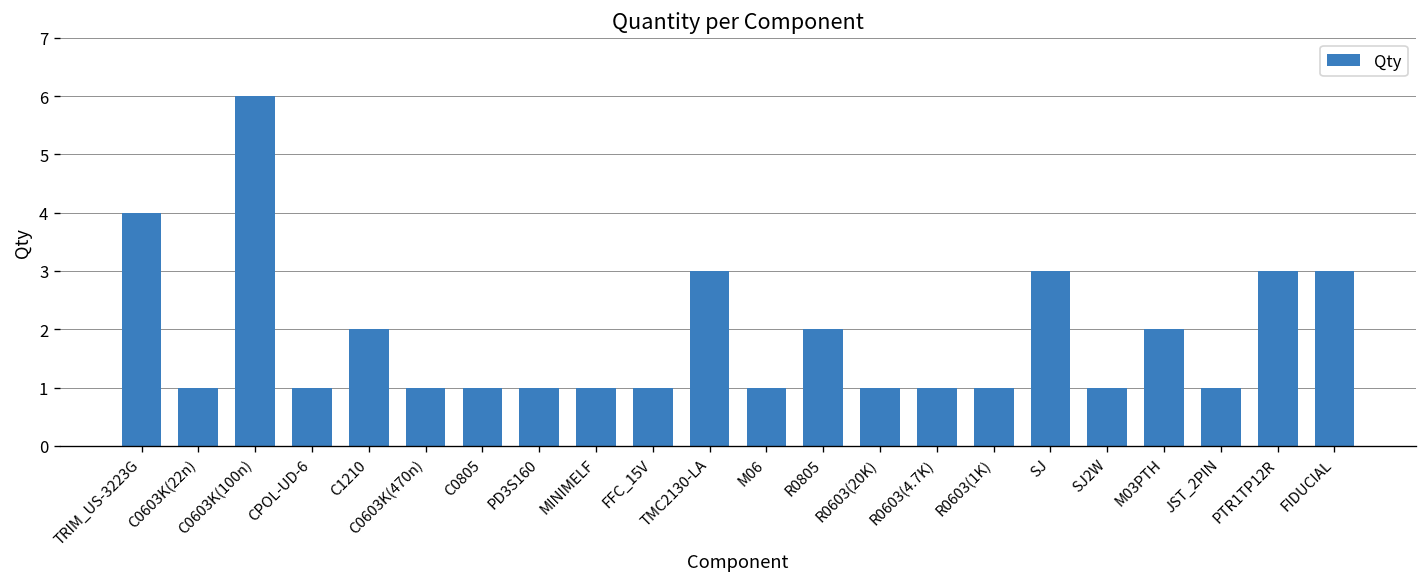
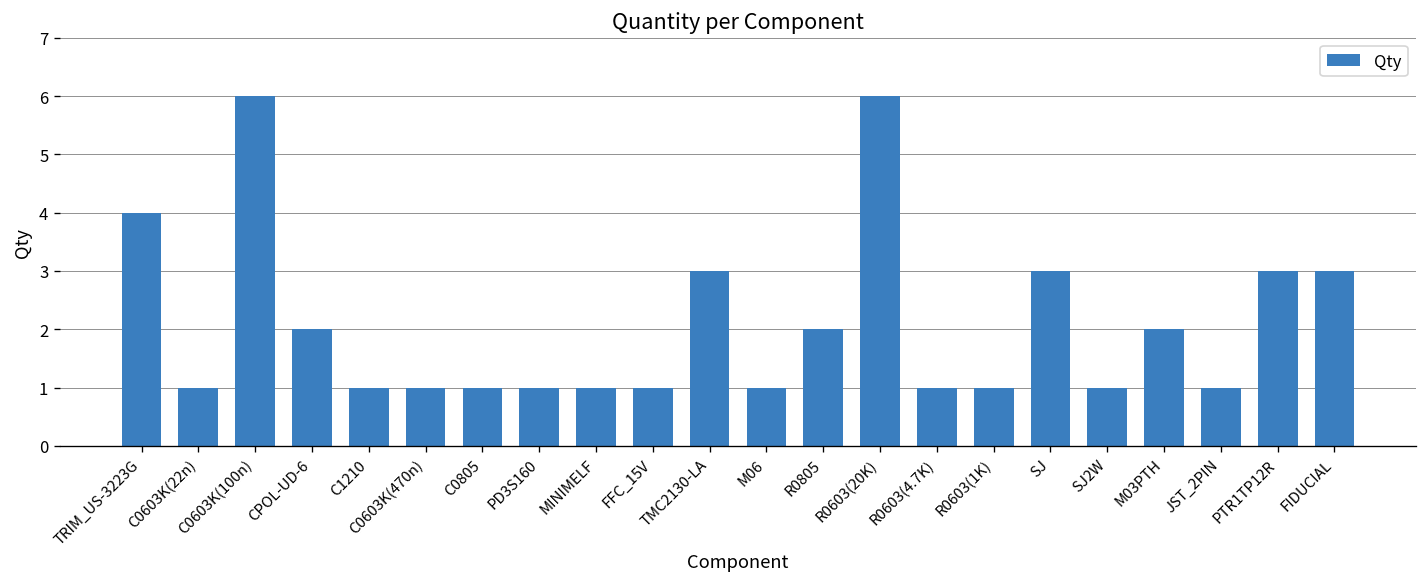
CPOL-UD-6: 1 -> 2
C1210: 2 -> 1
R0603(20K): 1 -> 6
